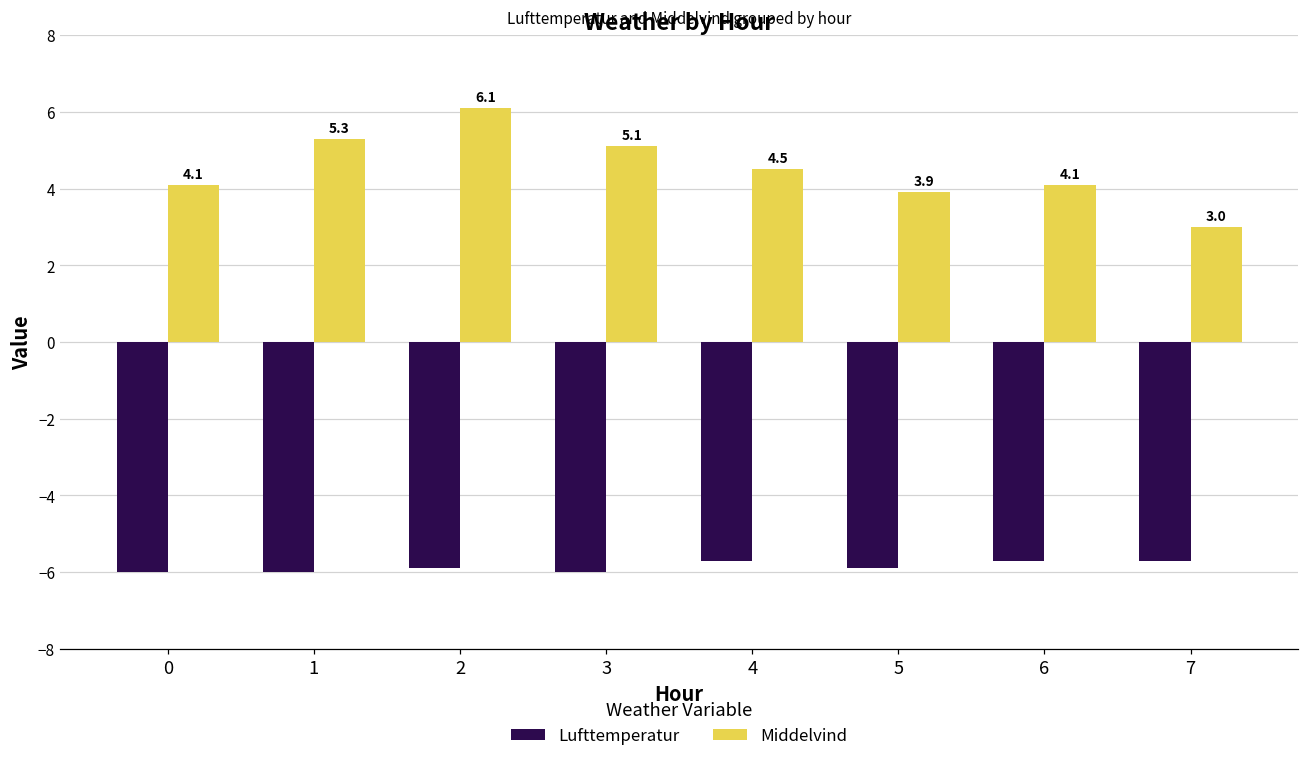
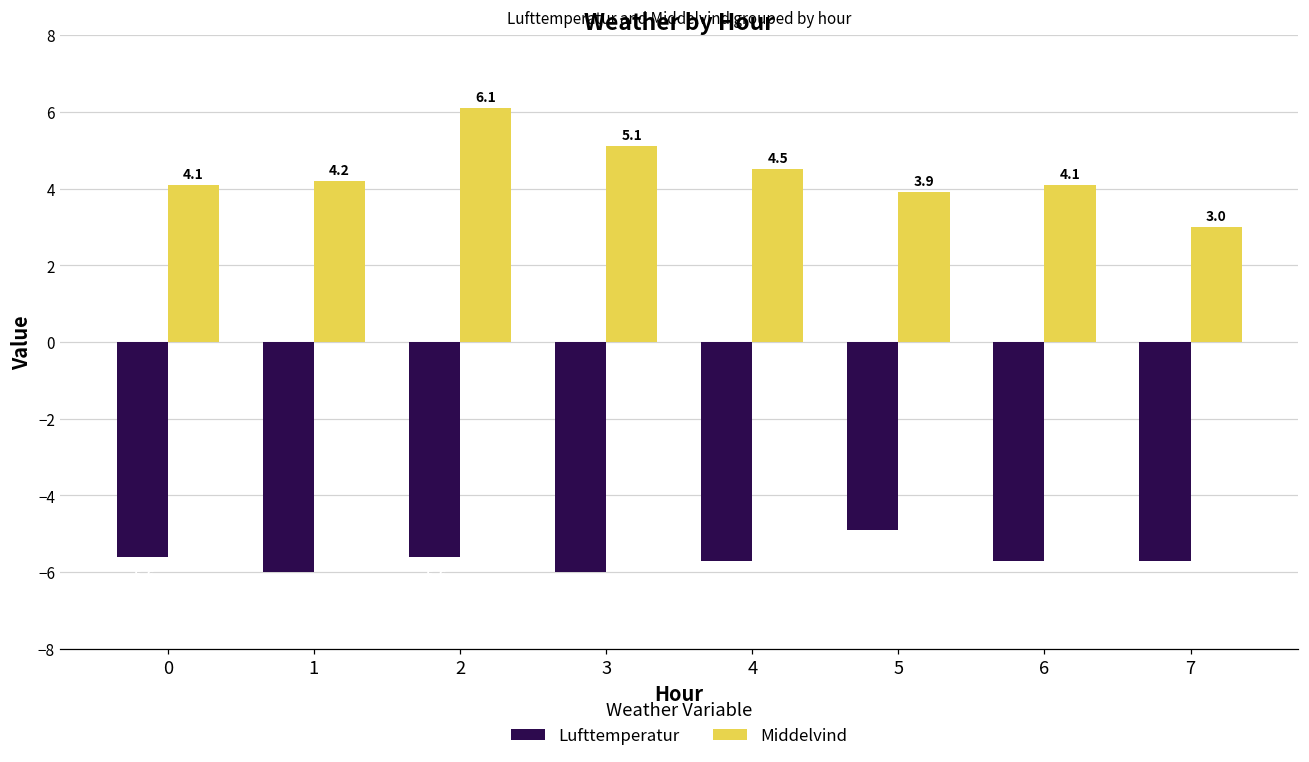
Lufttemperatur, 0: -6.0 -> -5.6
Middelvind, 1: 5.3 -> 4.2
Lufttemperatur, 2: -5.9 -> -5.6
Lufttemperatur, 5: -5.9 -> -4.9
